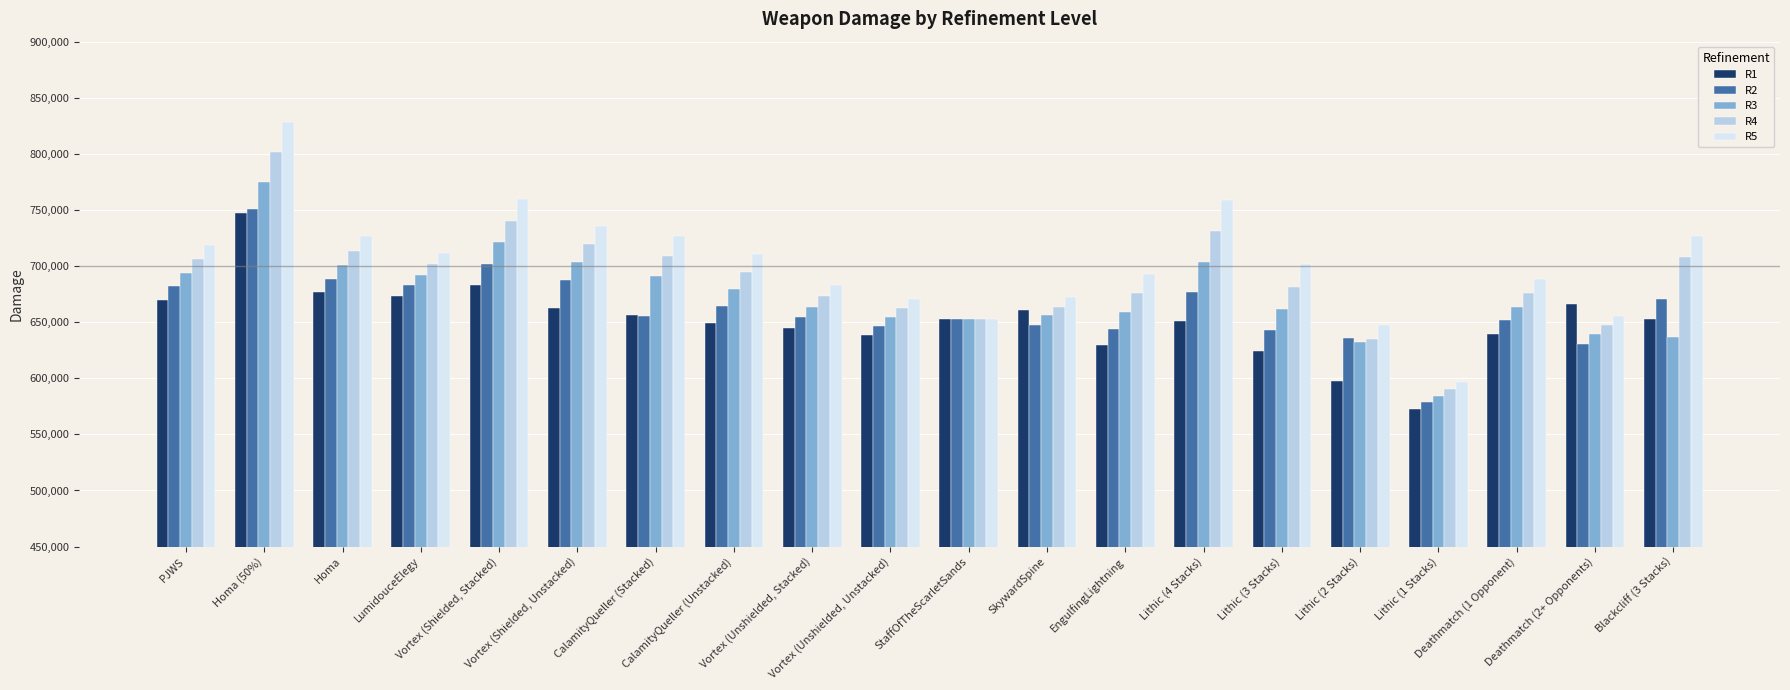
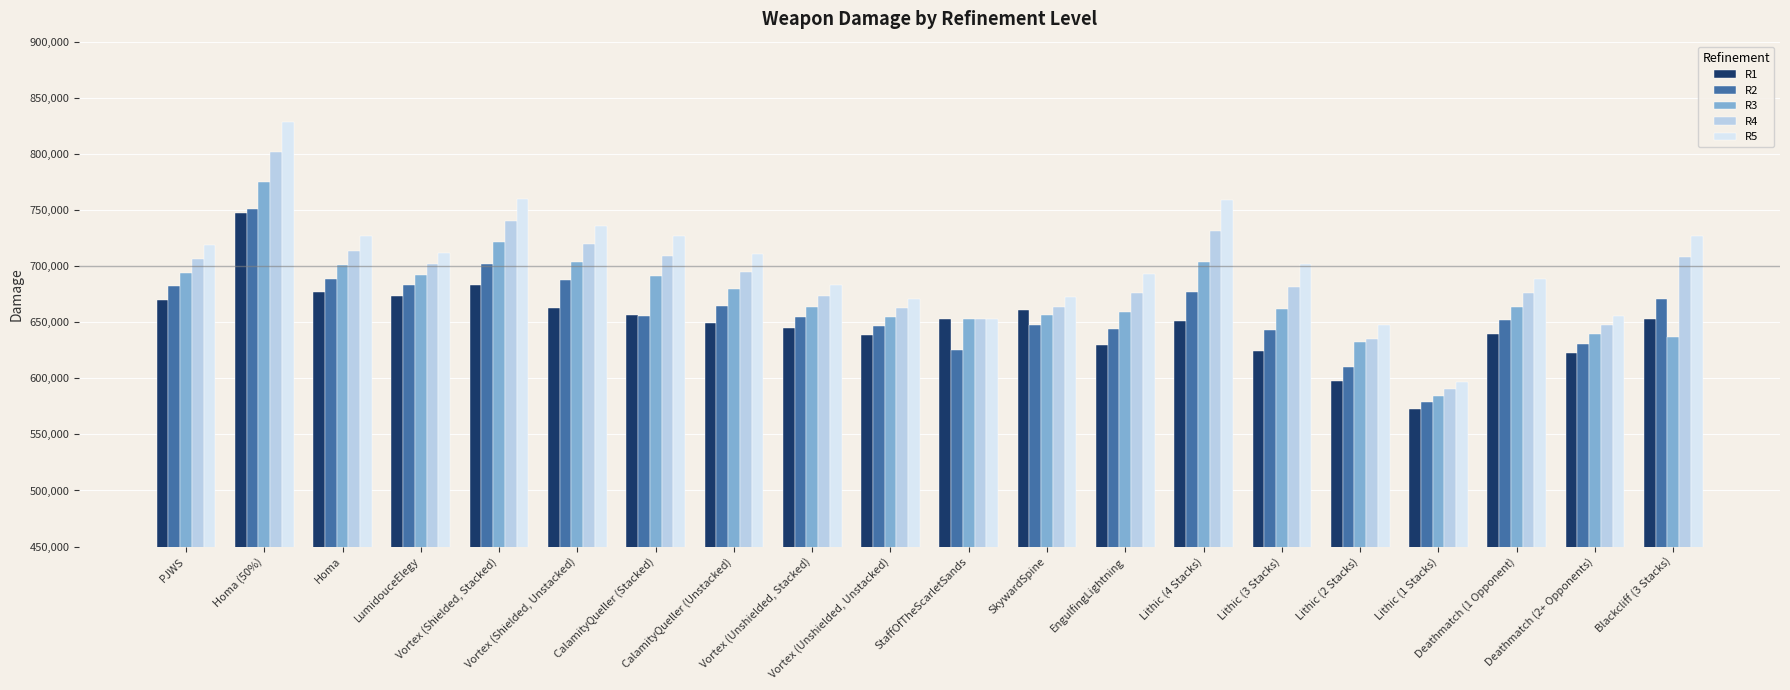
R2, StaffOfTheScarletSands: 653,000 -> 626,000
R2, Lithic (2 Stacks): 636,000 -> 610,000
R1, Deathmatch (2+ Opponents): 666,000 -> 623,000
